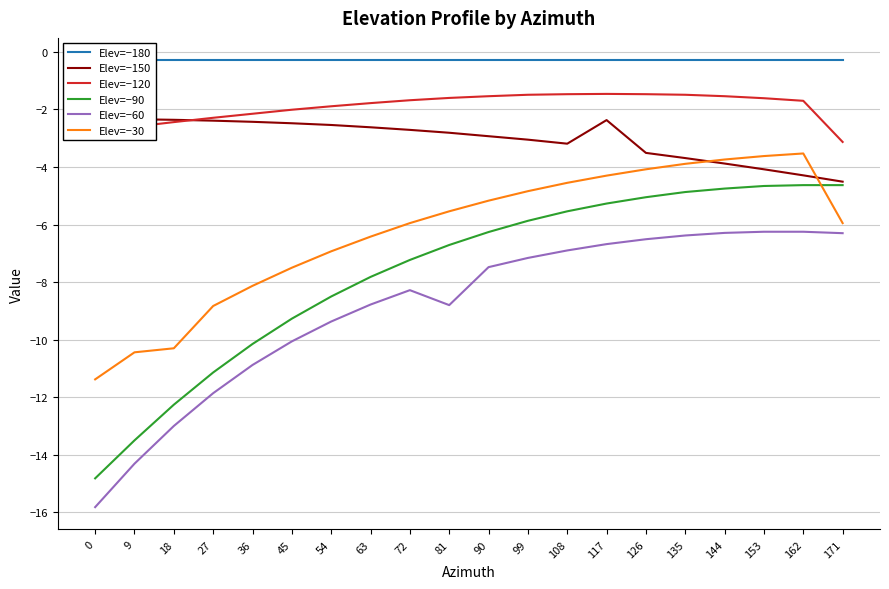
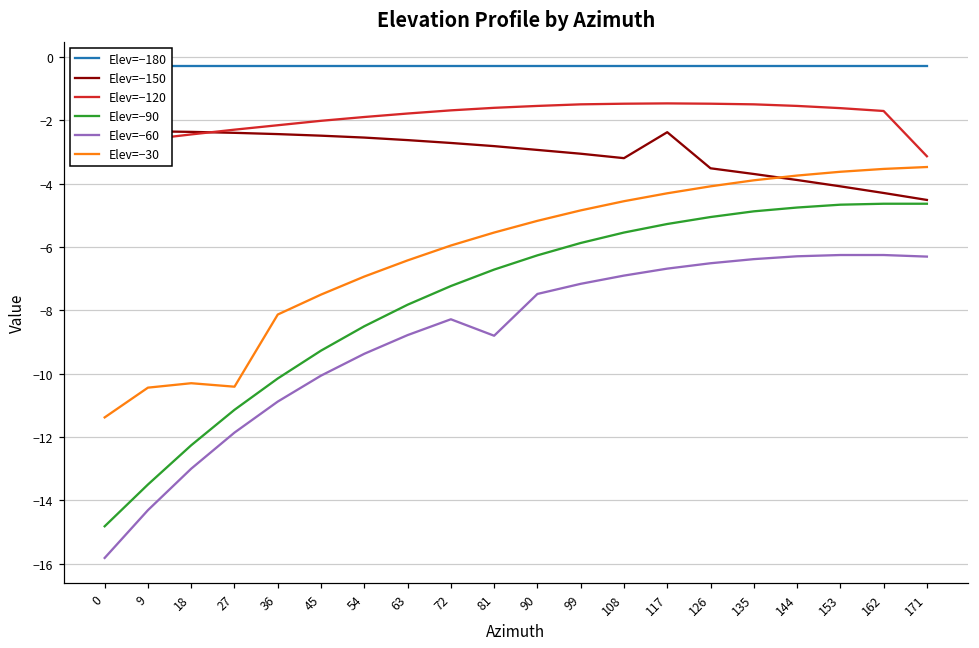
Elev=−30, 27: -8.8 -> -10.4
Elev=−30, 171: -6.0 -> -3.5
